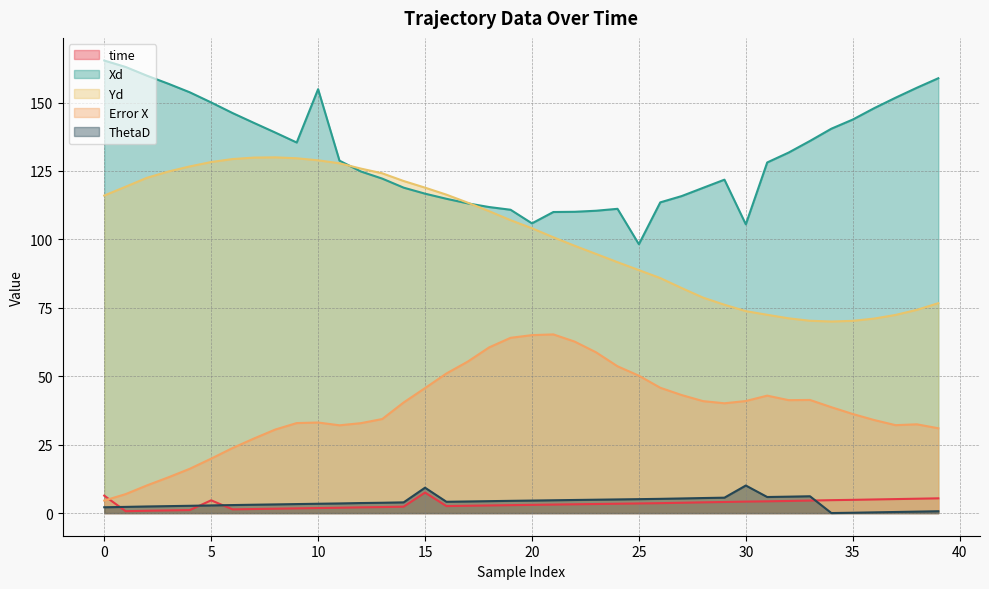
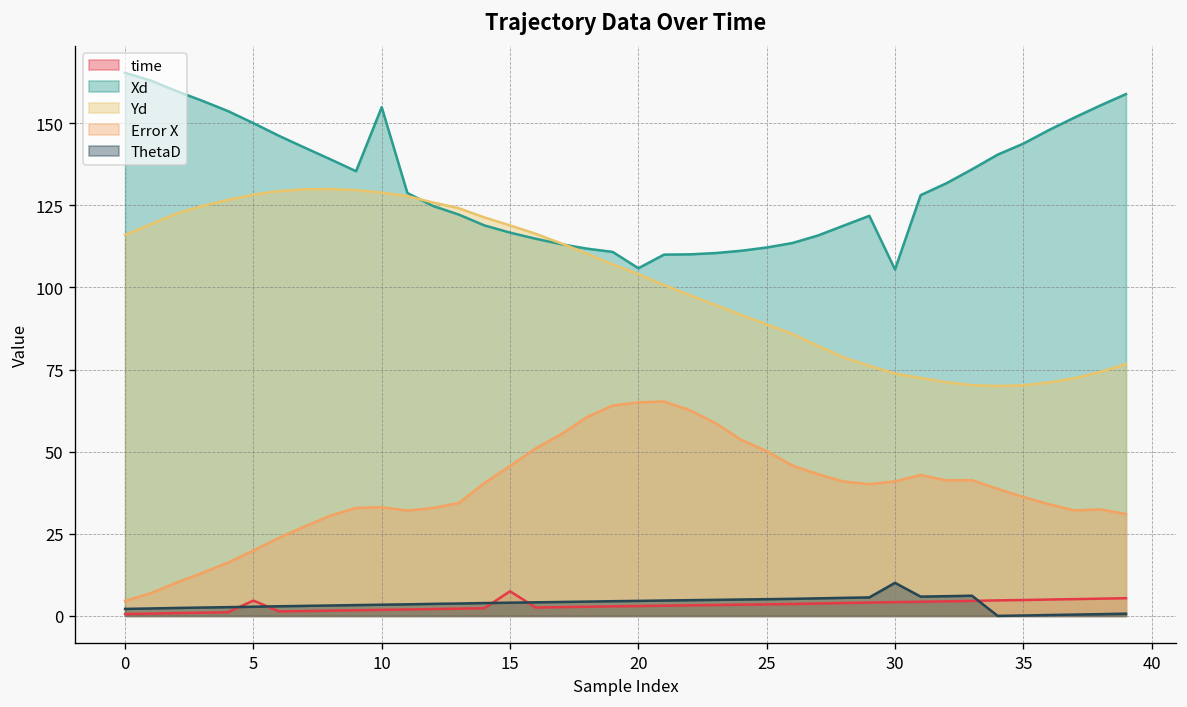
time, 0: 6 -> 1
ThetaD, 15: 9 -> 4
Xd, 25: 98 -> 112
